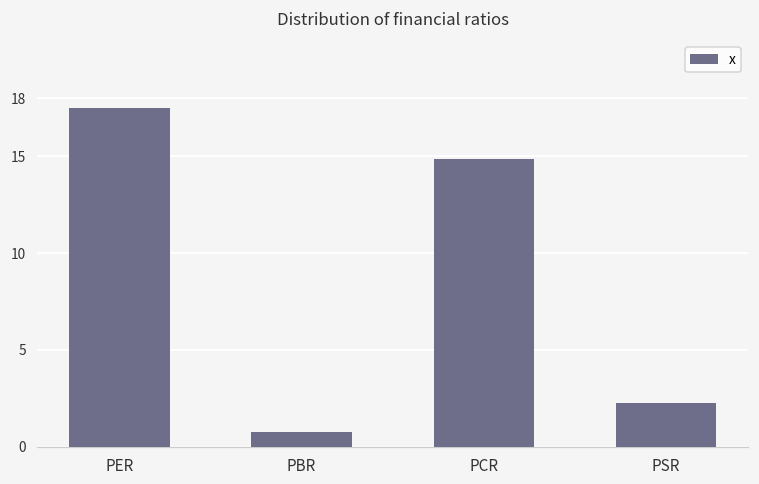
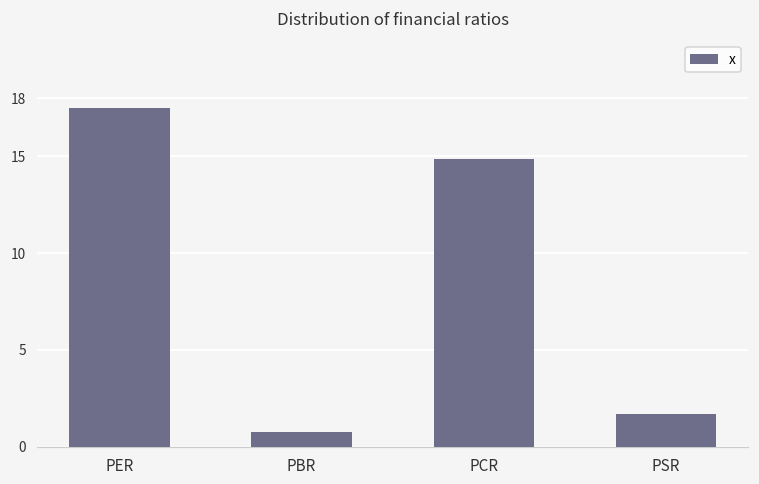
PSR: 2.3 -> 1.7
